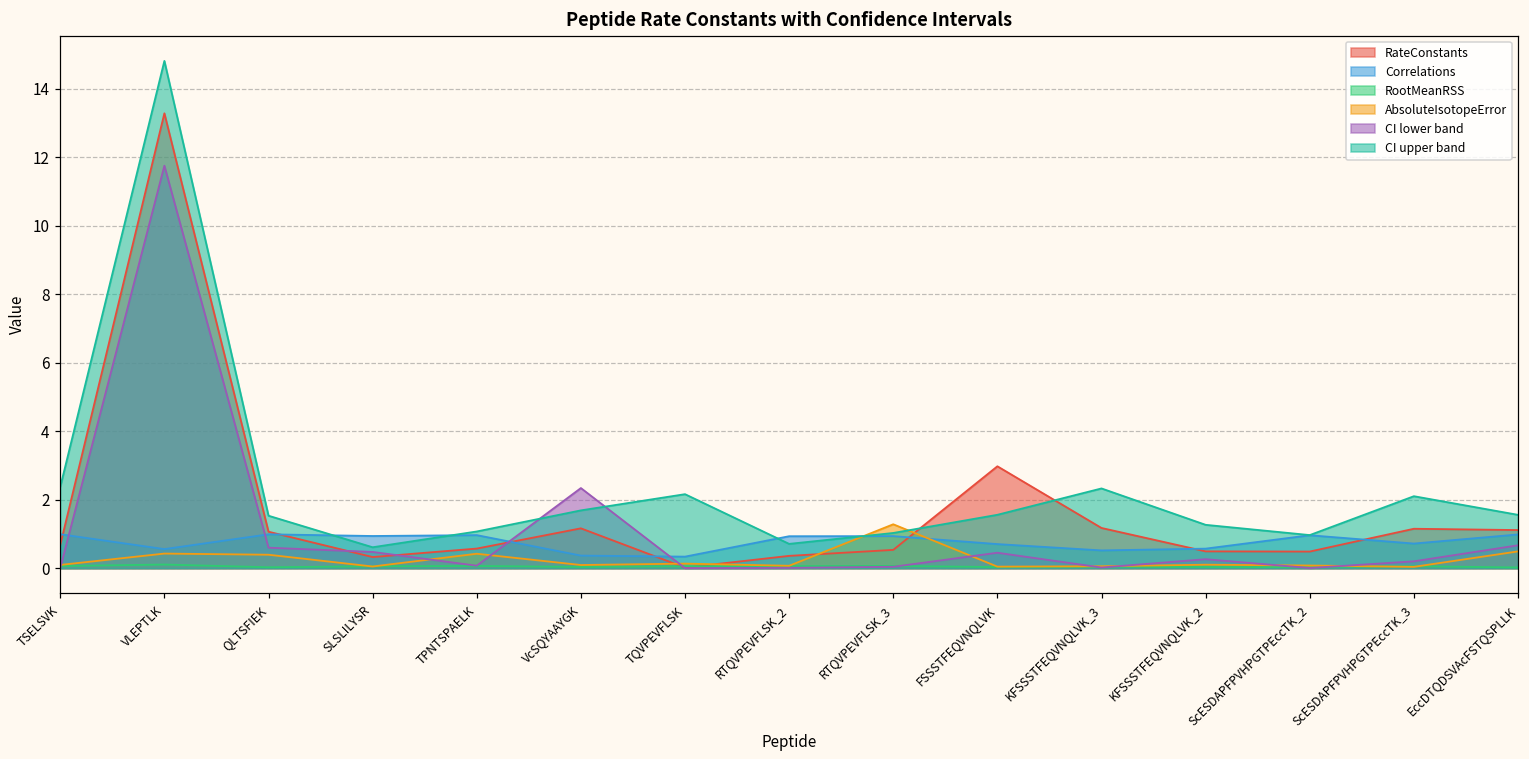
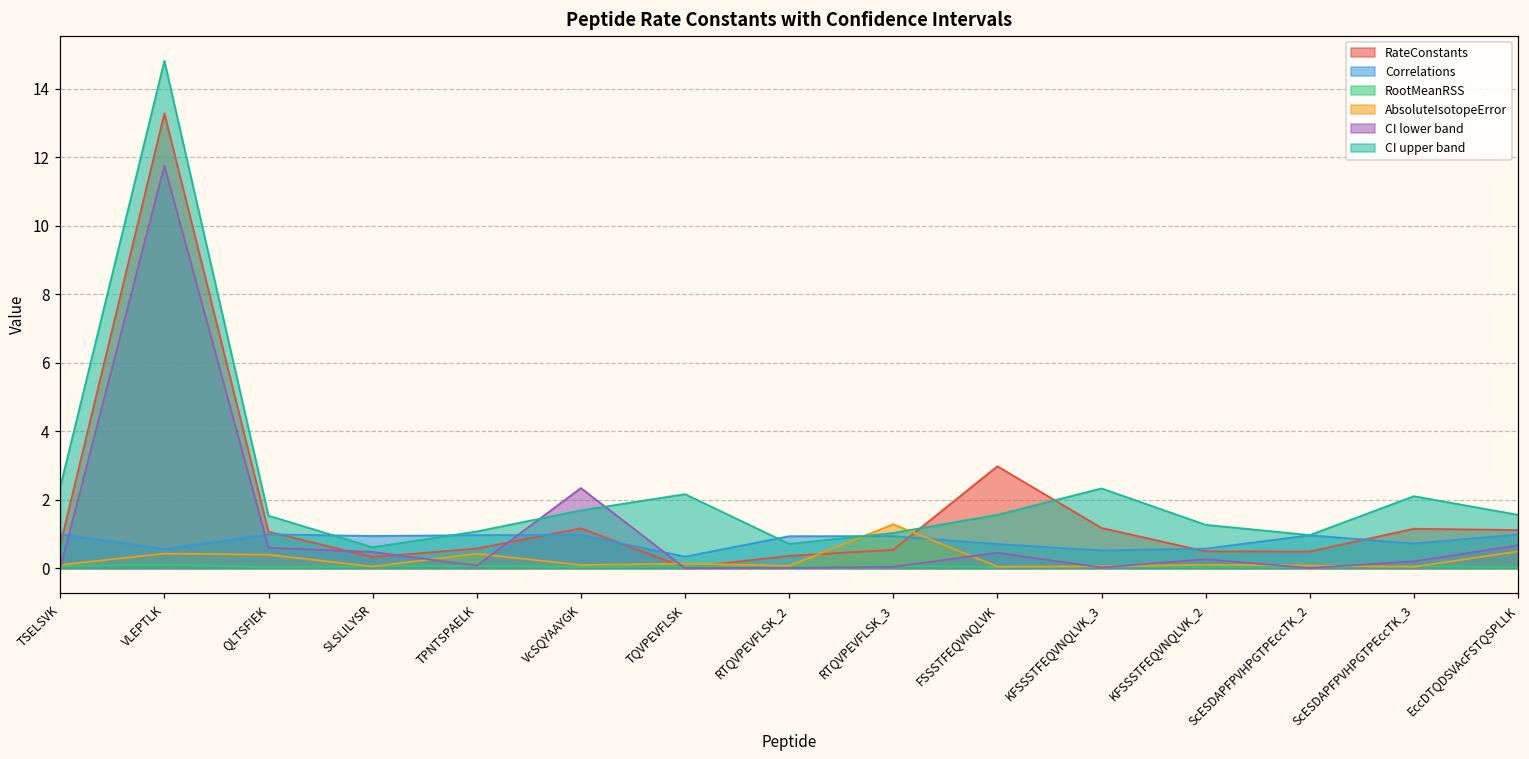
Correlations, VcSQYAAYGK: 0.4 -> 1.0
